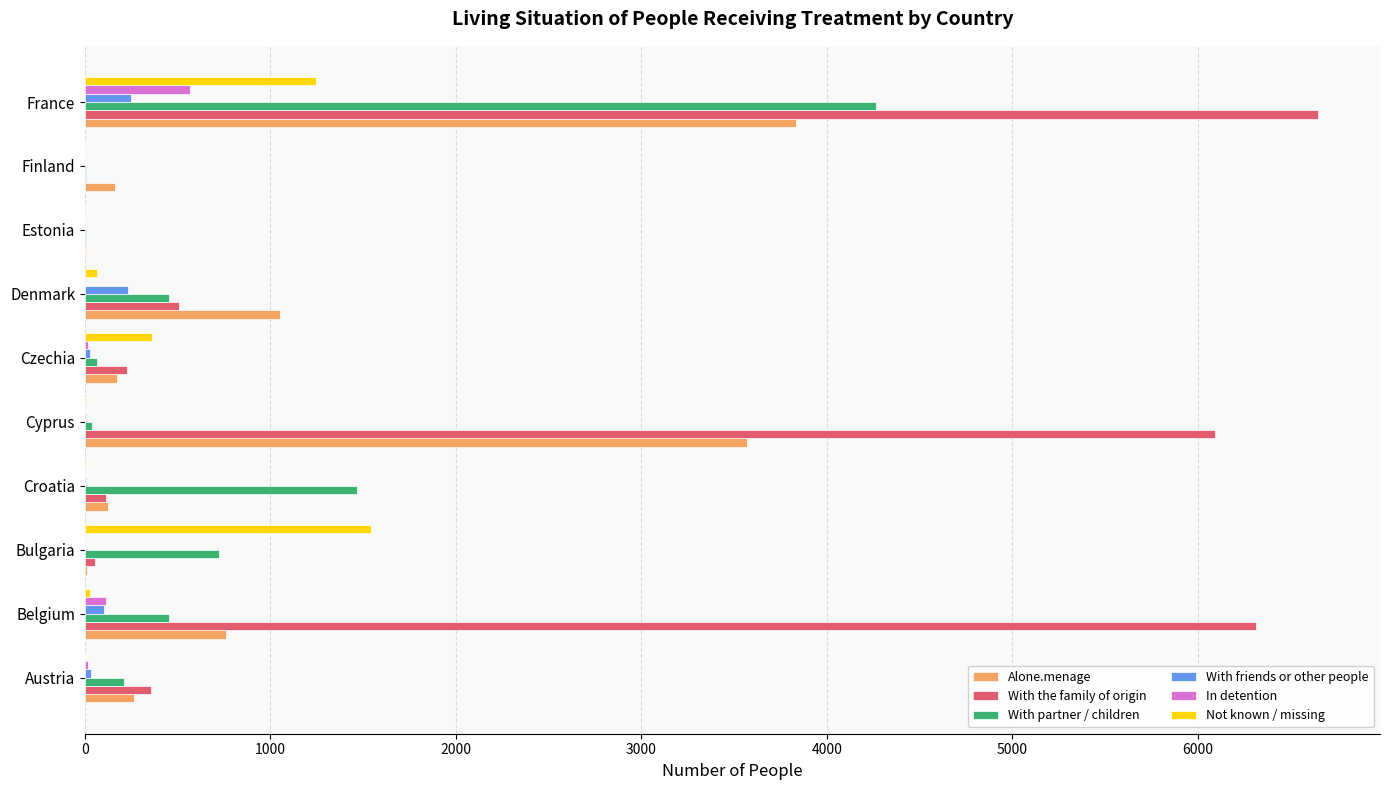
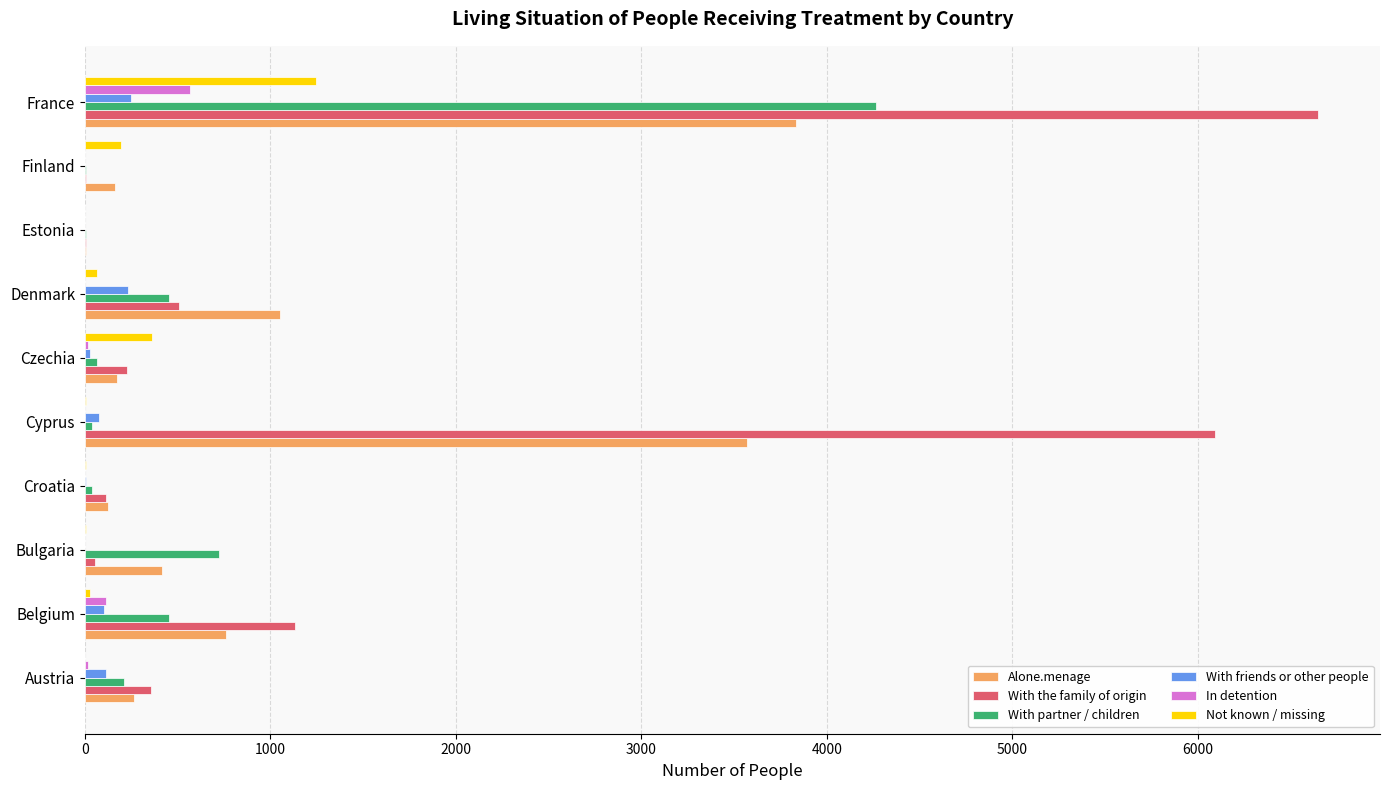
Not known / missing, Finland: 0 -> 190
With friends or other people, Cyprus: 0 -> 70
With partner / children, Croatia: 1470 -> 40
Not known / missing, Bulgaria: 1550 -> 0
Alone.menage, Bulgaria: 10 -> 410
With the family of origin, Belgium: 6320 -> 1130
With friends or other people, Austria: 30 -> 110
